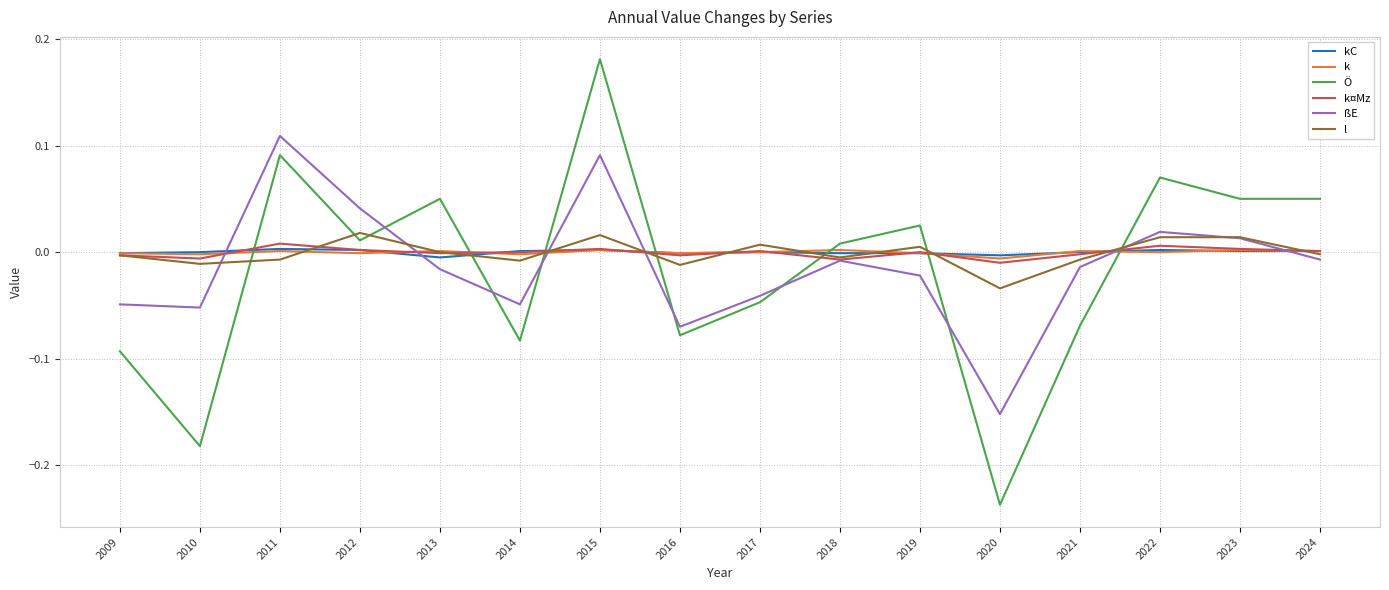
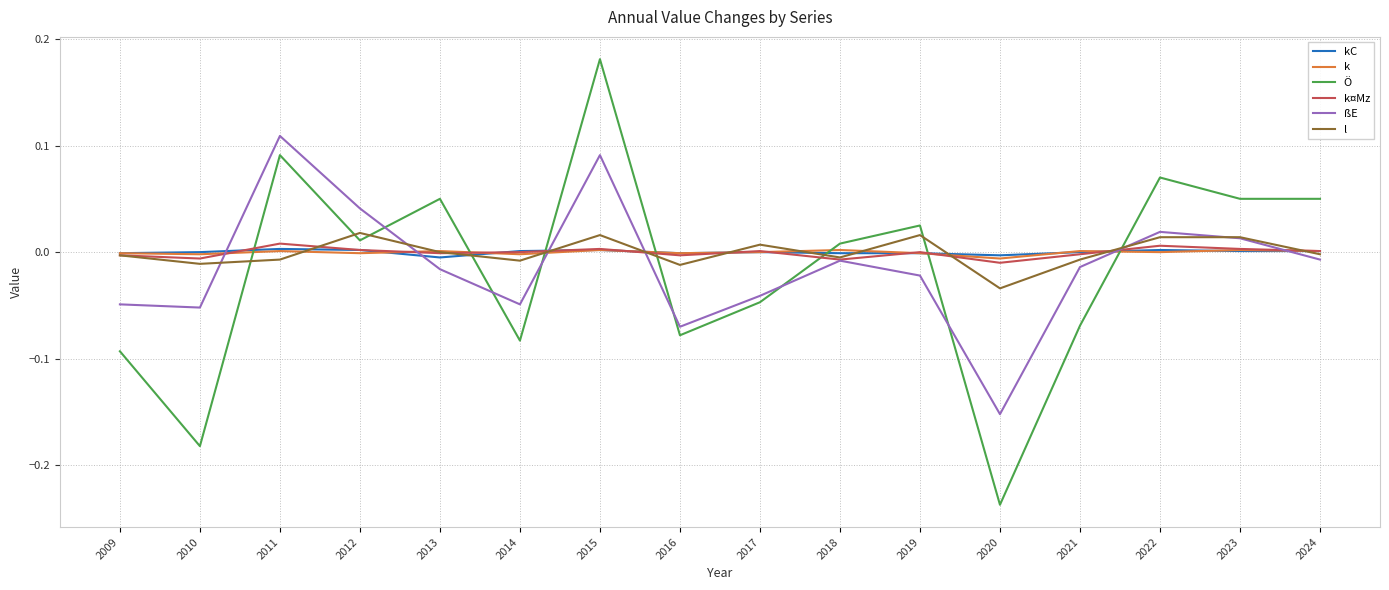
l, 2019: 0.005 -> 0.016
